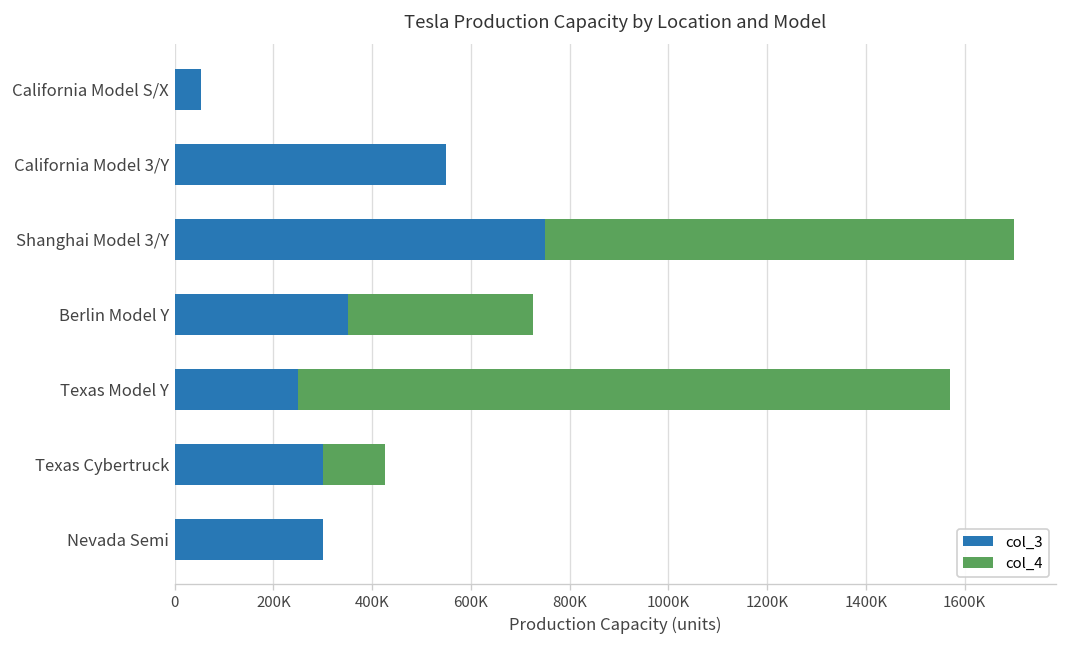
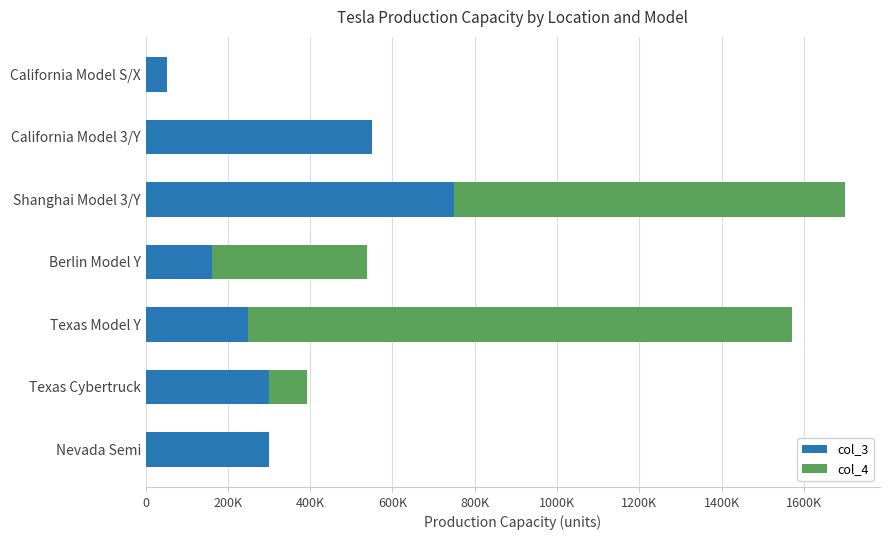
col_3, Berlin Model Y: 350000 -> 160000
col_4, Texas Cybertruck: 130000 -> 90000
